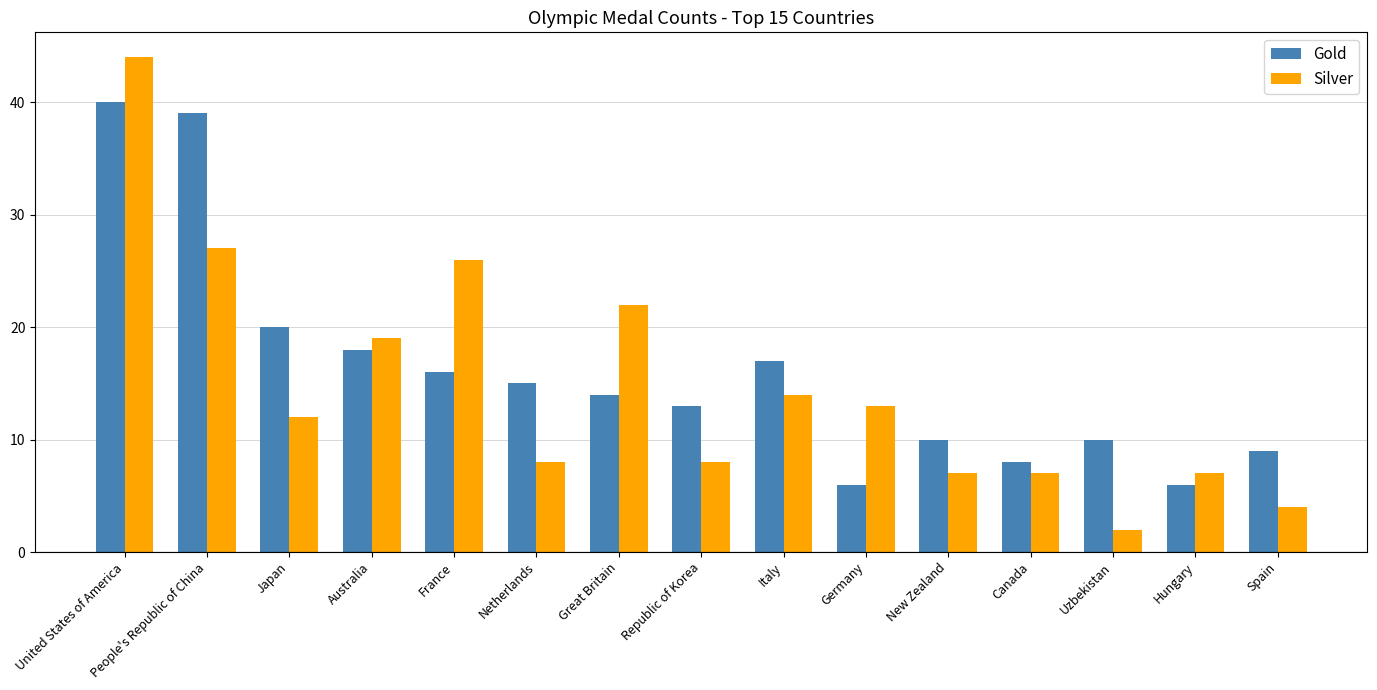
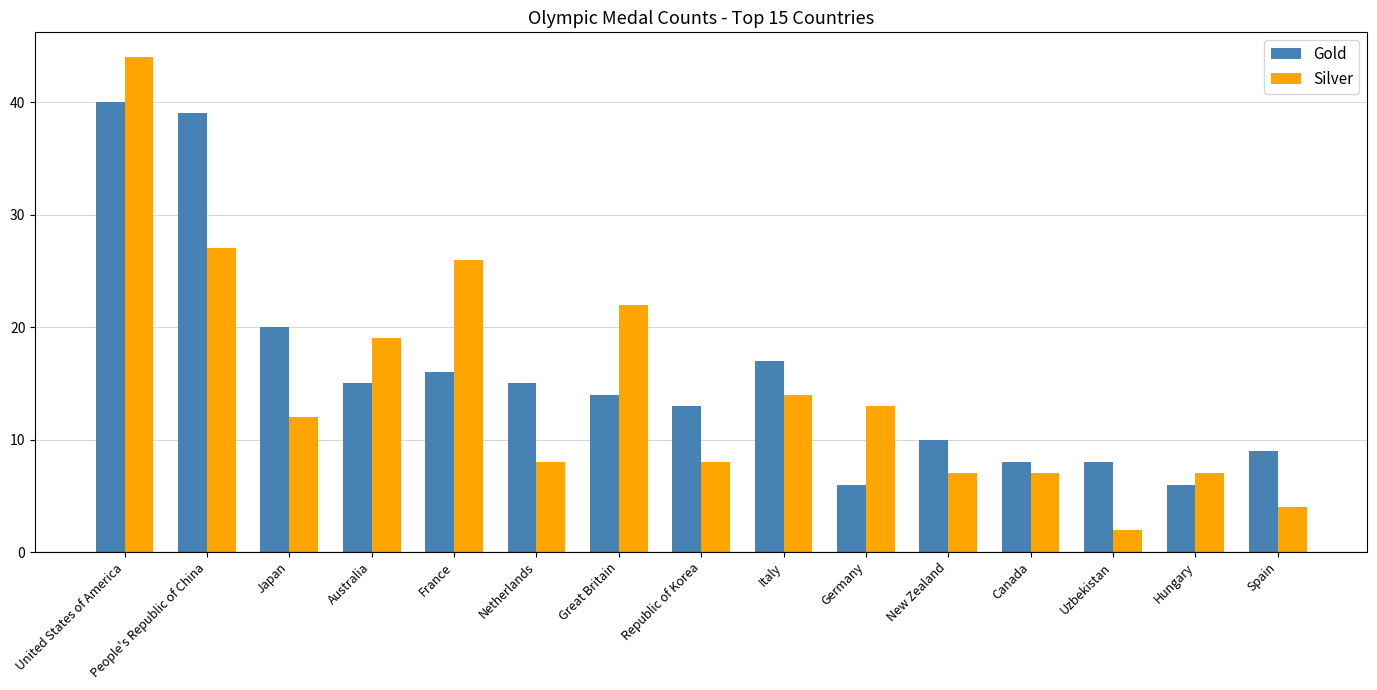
Gold, Australia: 18 -> 15
Gold, Uzbekistan: 10 -> 8
